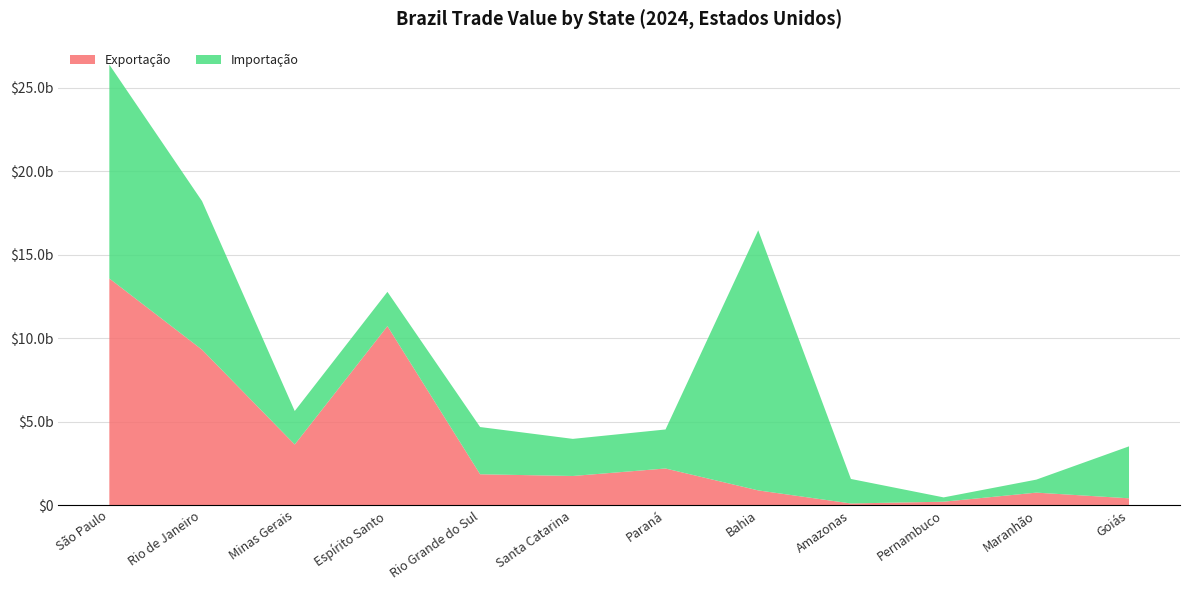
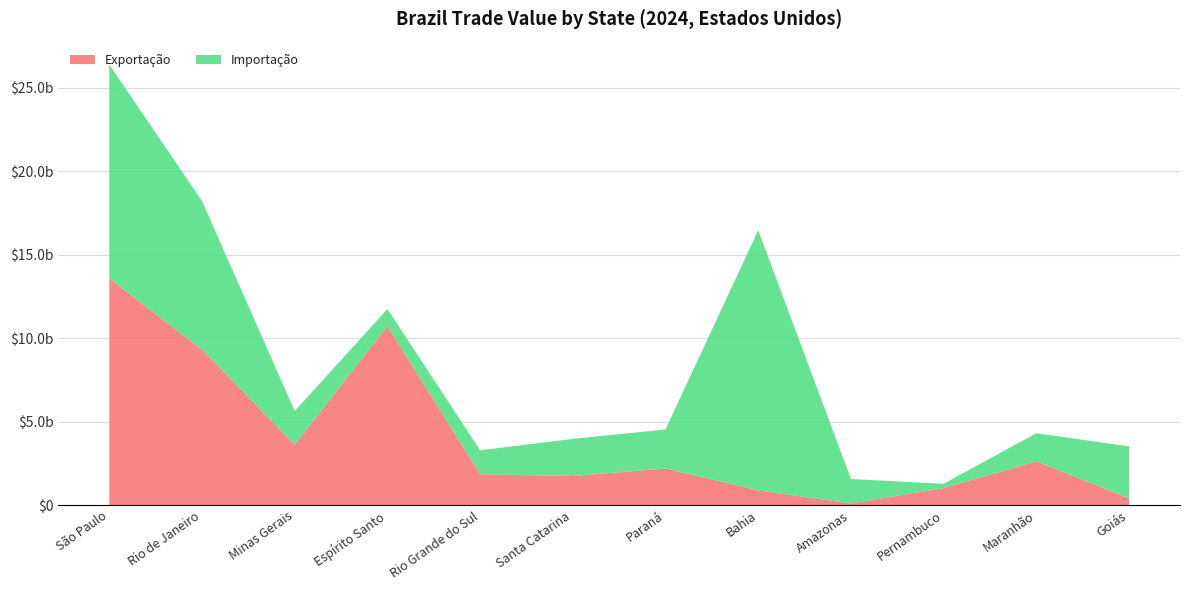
Importação, Espírito Santo: $2.1b -> $1.0b
Importação, Rio Grande do Sul: $2.8b -> $1.4b
Exportação, Pernambuco: $0.2b -> $1.0b
Exportação, Maranhão: $0.7b -> $2.6b
Importação, Maranhão: $0.8b -> $1.7b
